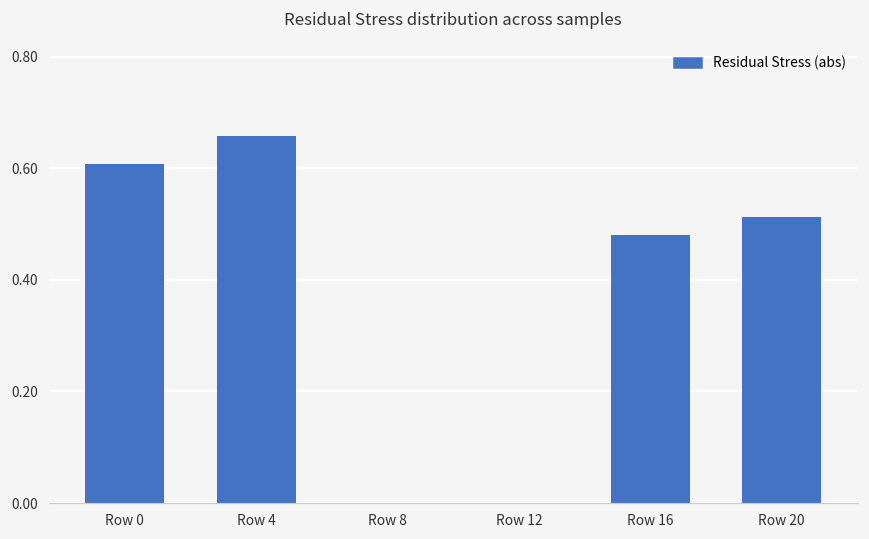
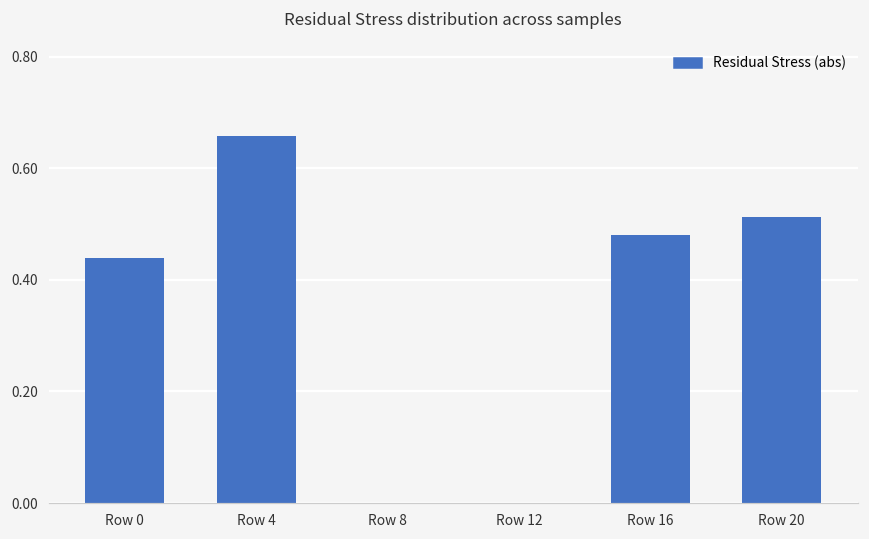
Row 0: 0.61 -> 0.44
